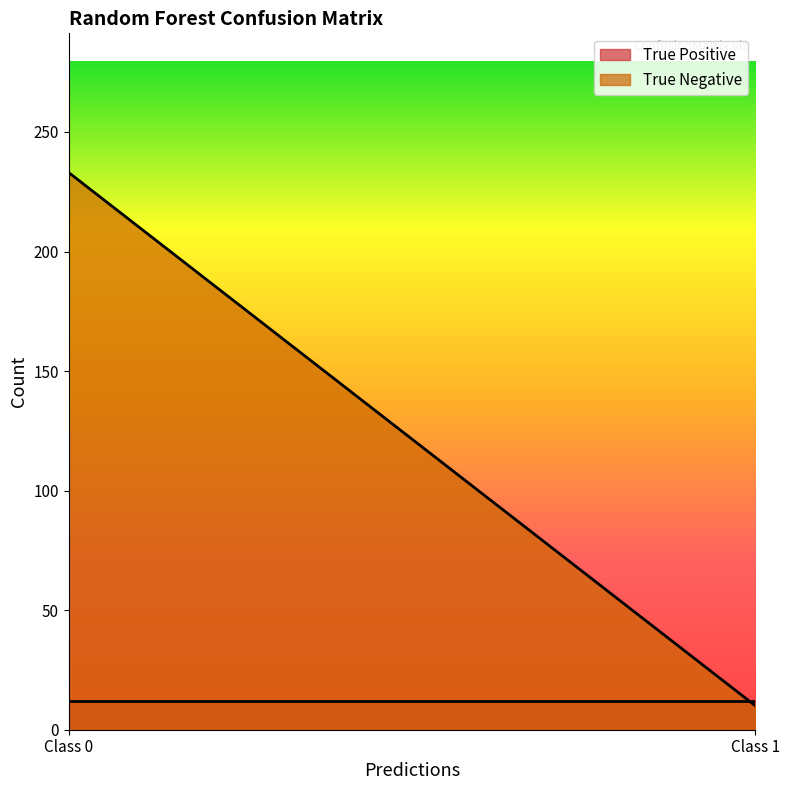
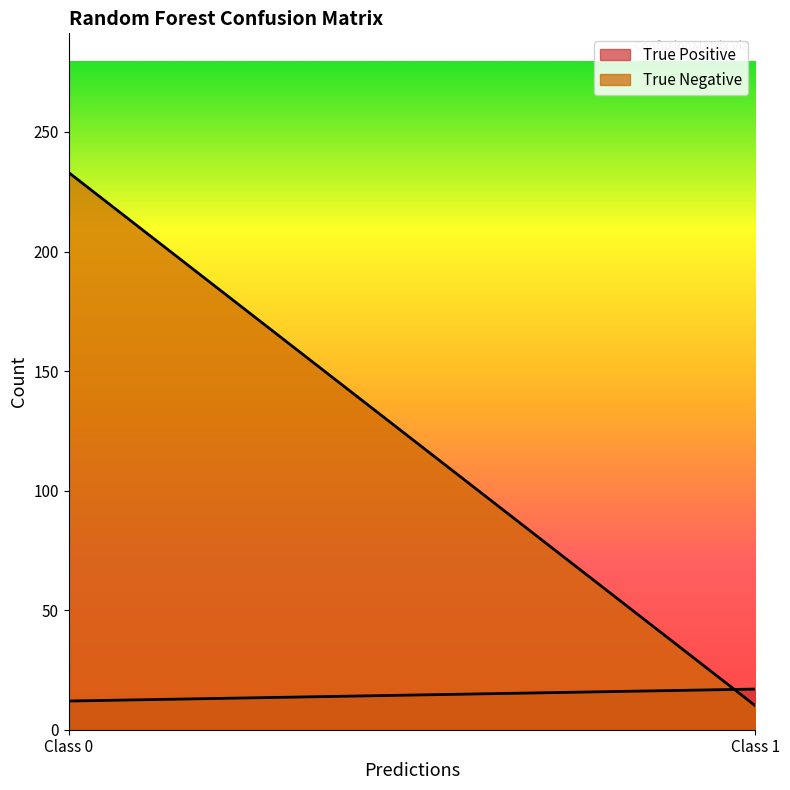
True Positive, Class 1: 12 -> 17
